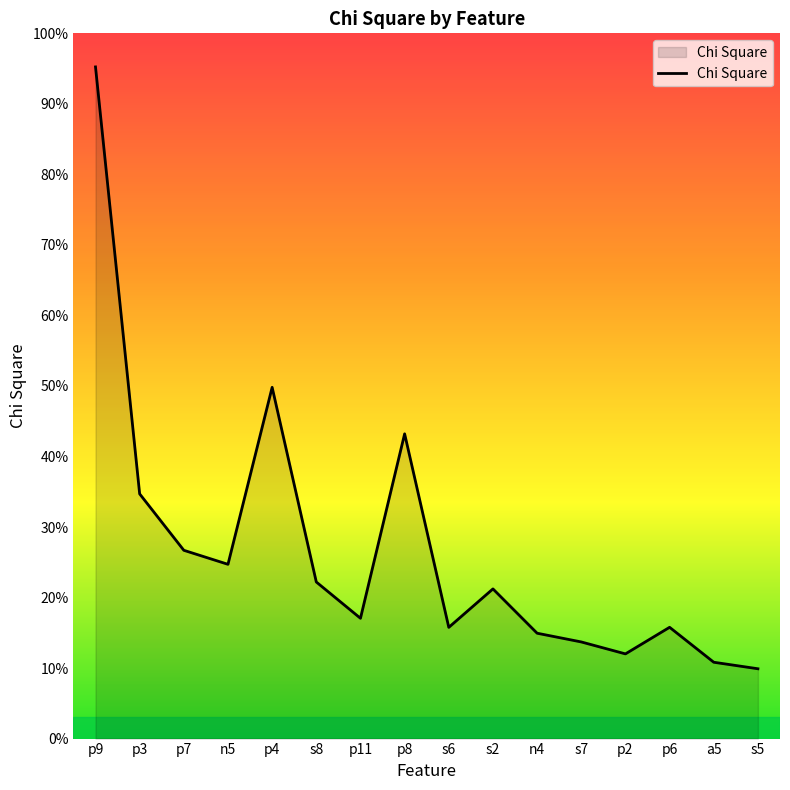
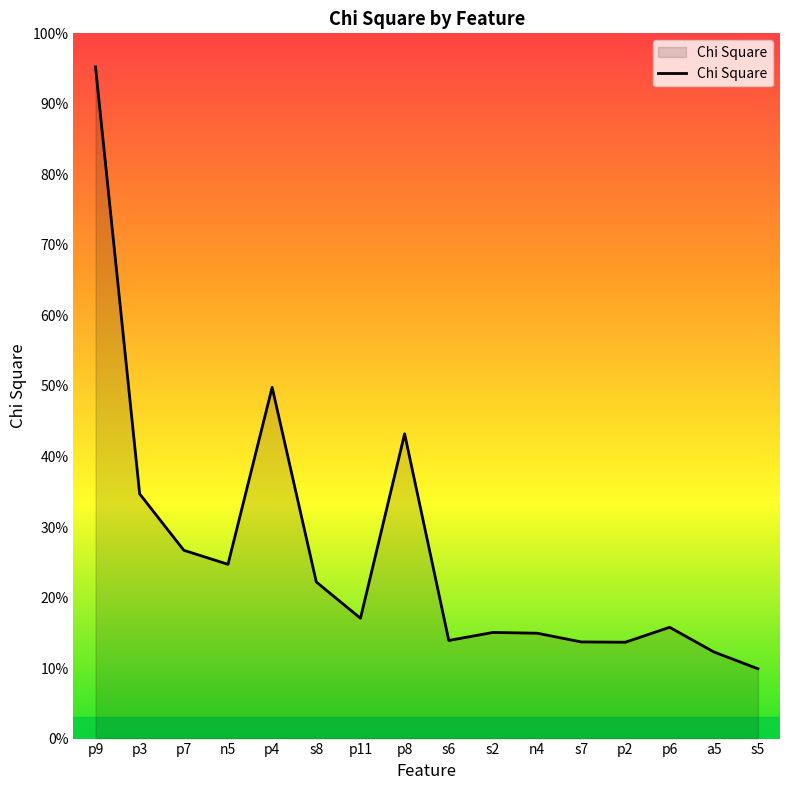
s6: 16% -> 14%
s2: 21% -> 15%
p2: 12% -> 14%
a5: 11% -> 12%
